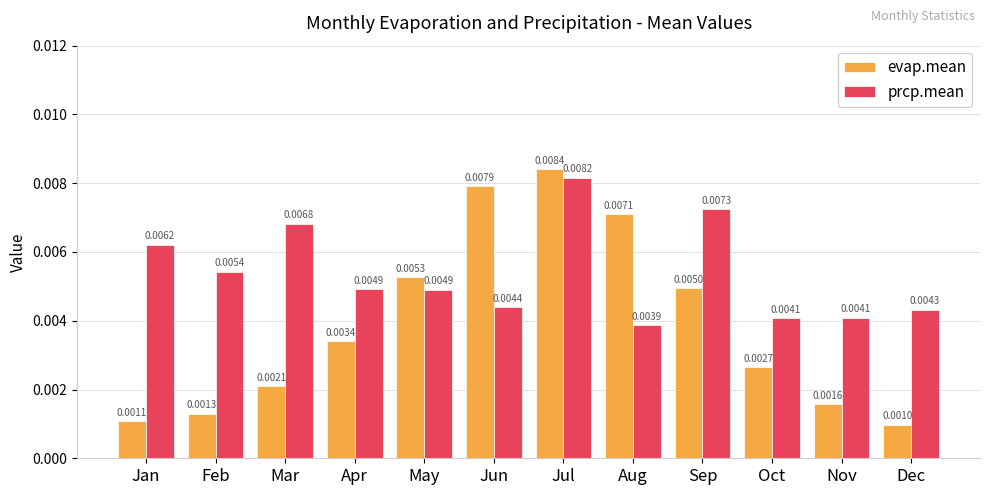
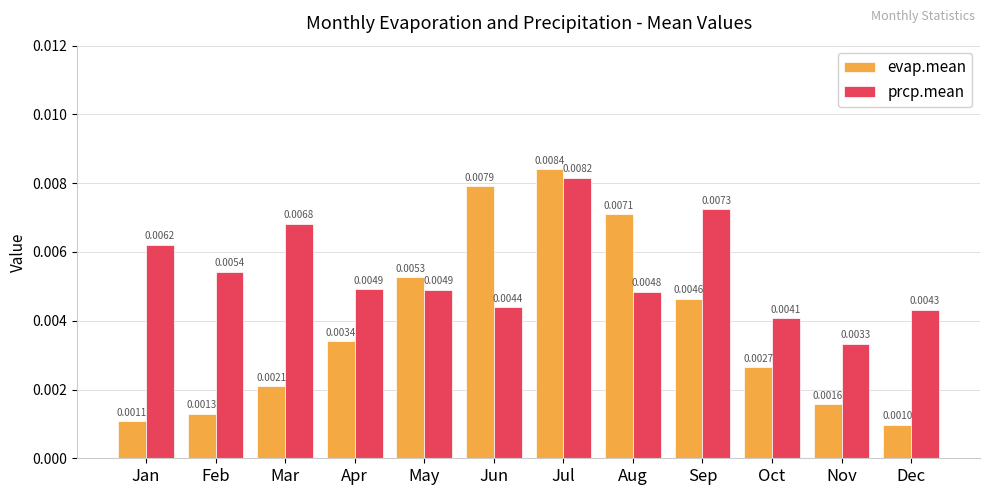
prcp.mean, Aug: 0.0039 -> 0.0048
evap.mean, Sep: 0.0050 -> 0.0046
prcp.mean, Nov: 0.0041 -> 0.0033
